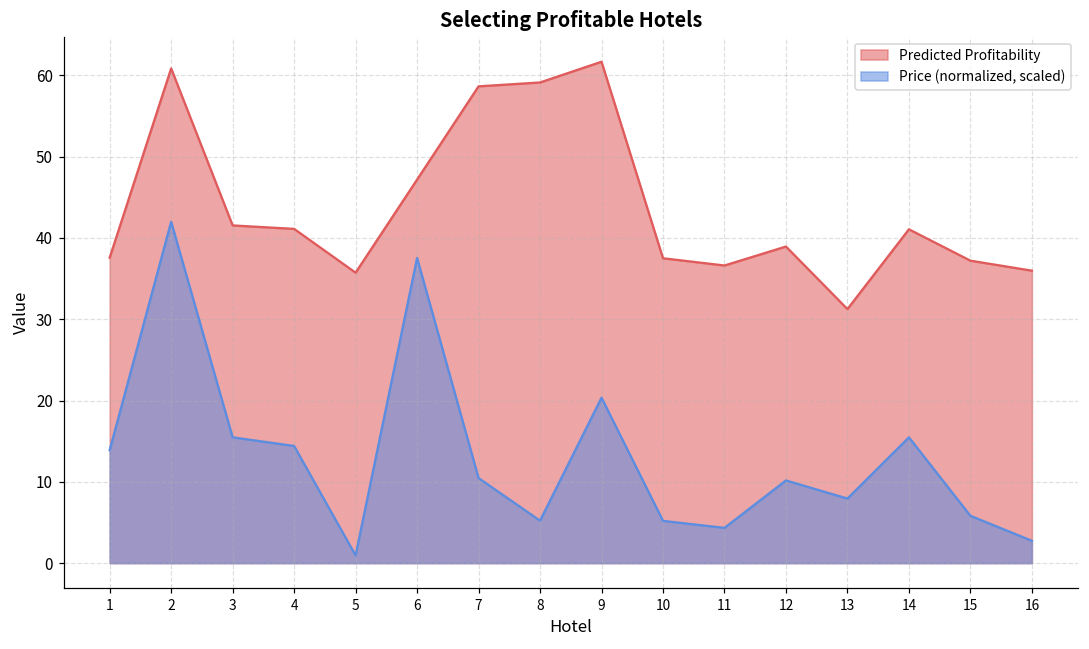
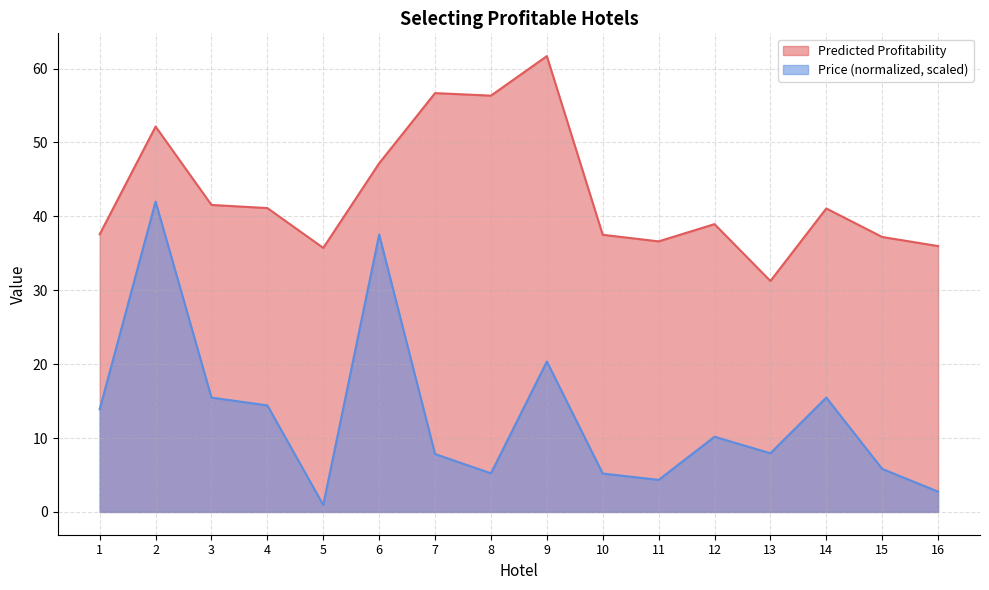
Predicted Profitability, 2: 61 -> 52
Predicted Profitability, 7: 59 -> 57
Price (normalized, scaled), 7: 10 -> 8
Predicted Profitability, 8: 59 -> 56
